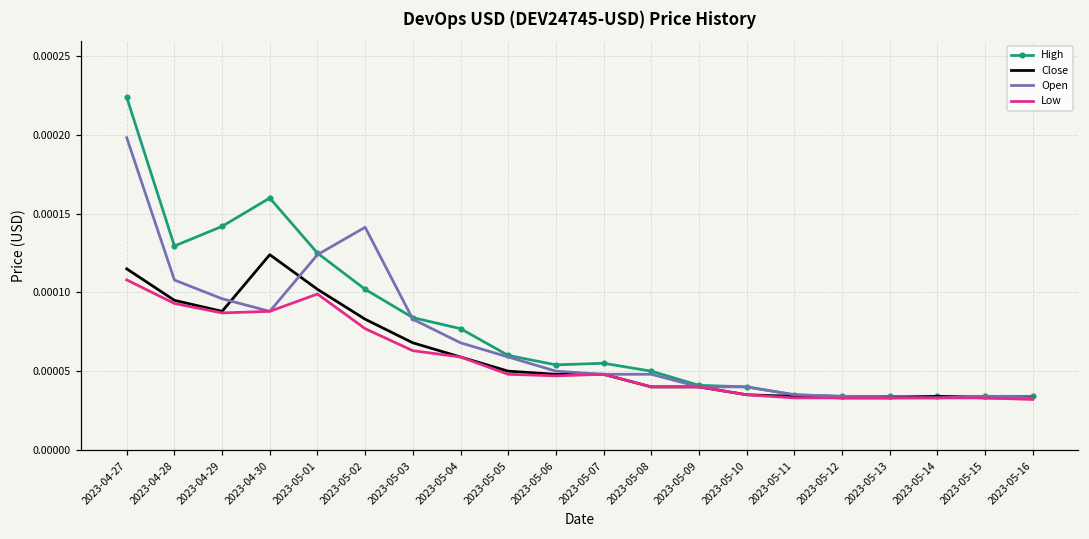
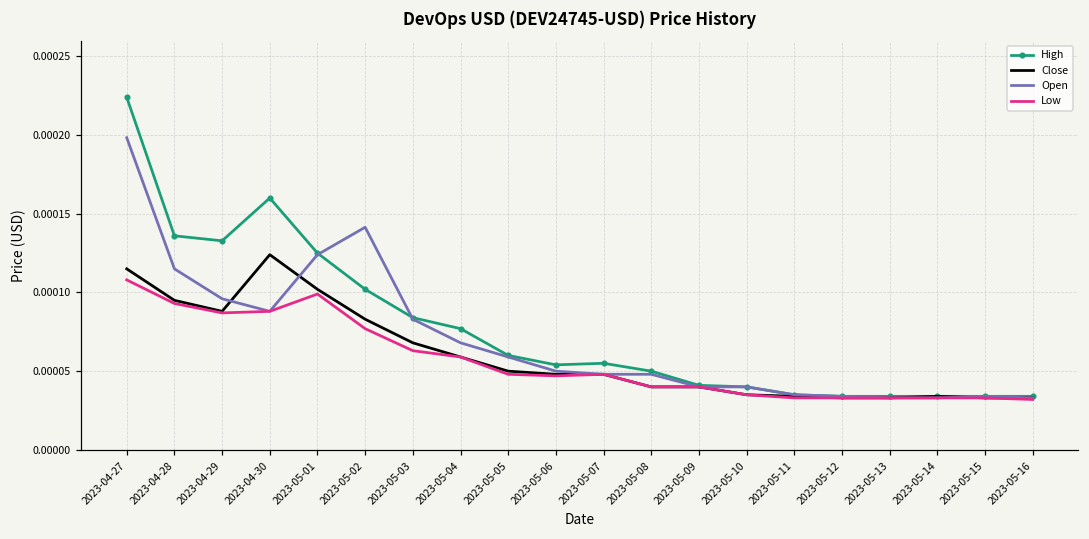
High, 2023-04-28: 0.000130 -> 0.000136
Open, 2023-04-28: 0.000108 -> 0.000115
High, 2023-04-29: 0.000142 -> 0.000133
